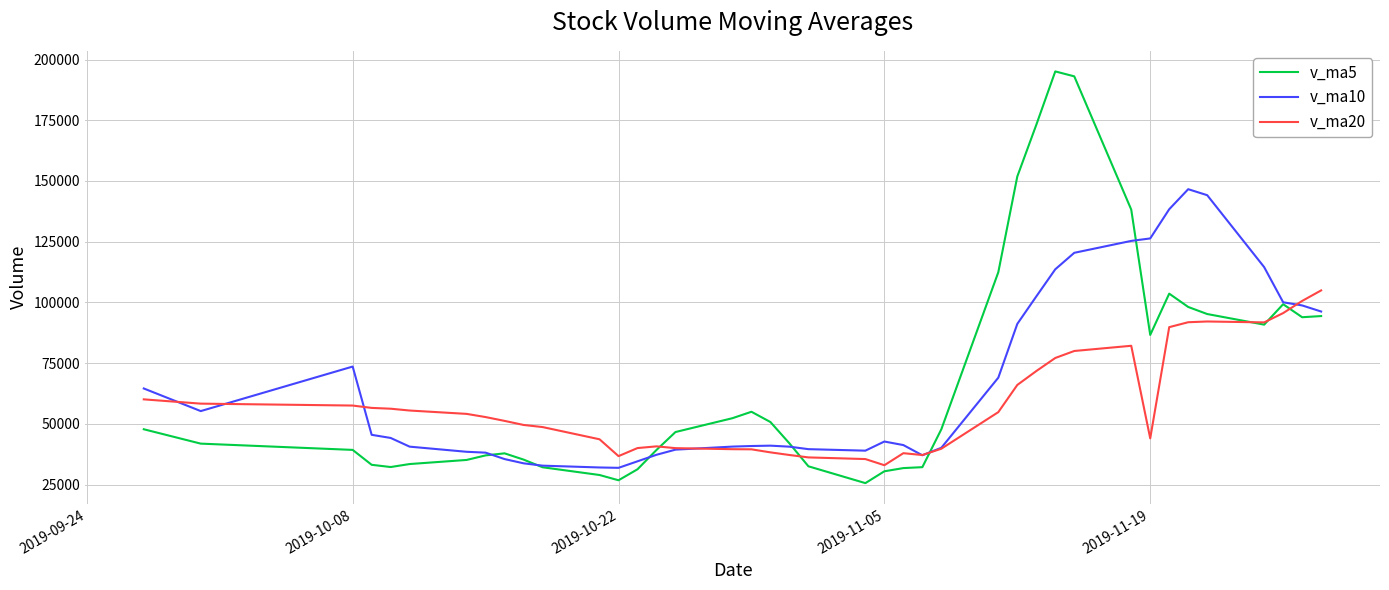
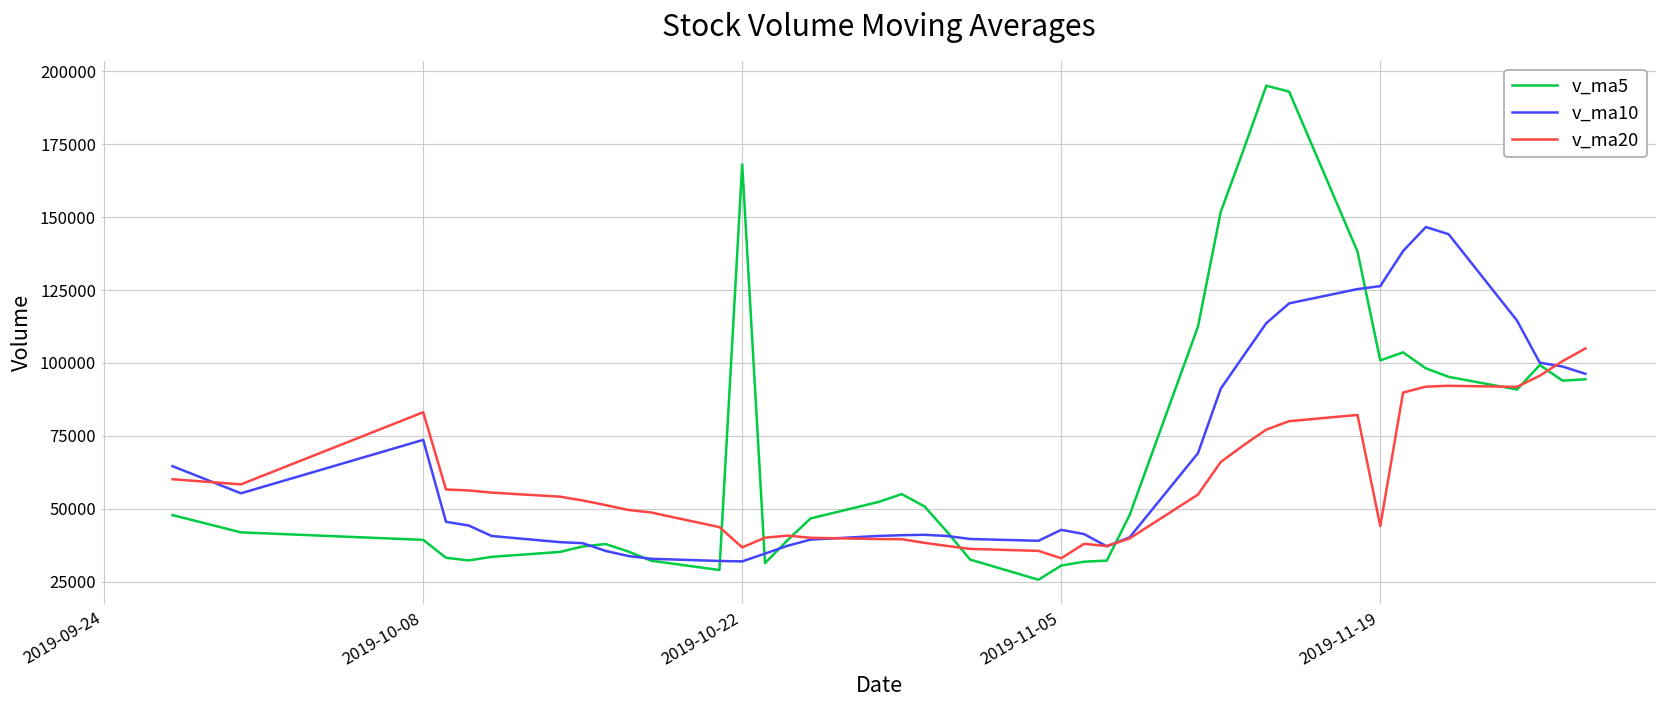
v_ma20, 2019-10-08: 58000 -> 83000
v_ma5, 2019-10-22: 27000 -> 168000
v_ma5, 2019-11-19: 87000 -> 101000
